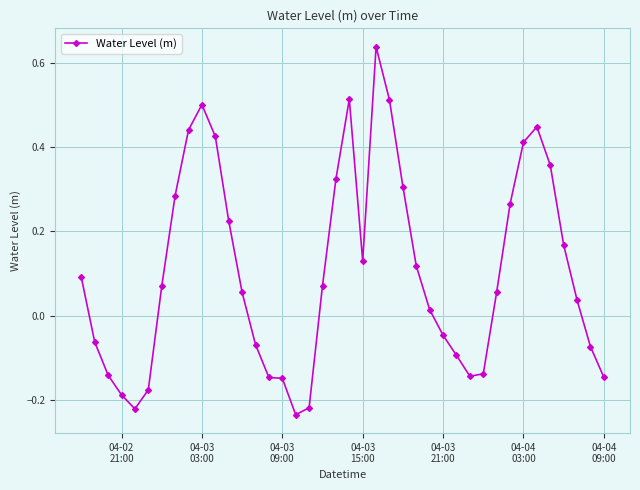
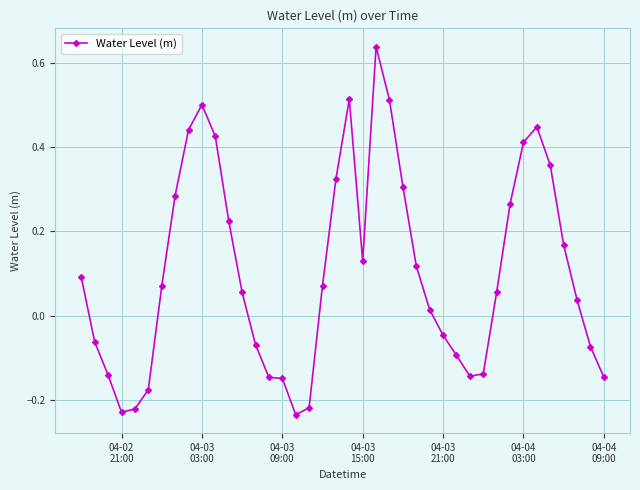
04-02 21:00: -0.19 -> -0.23
